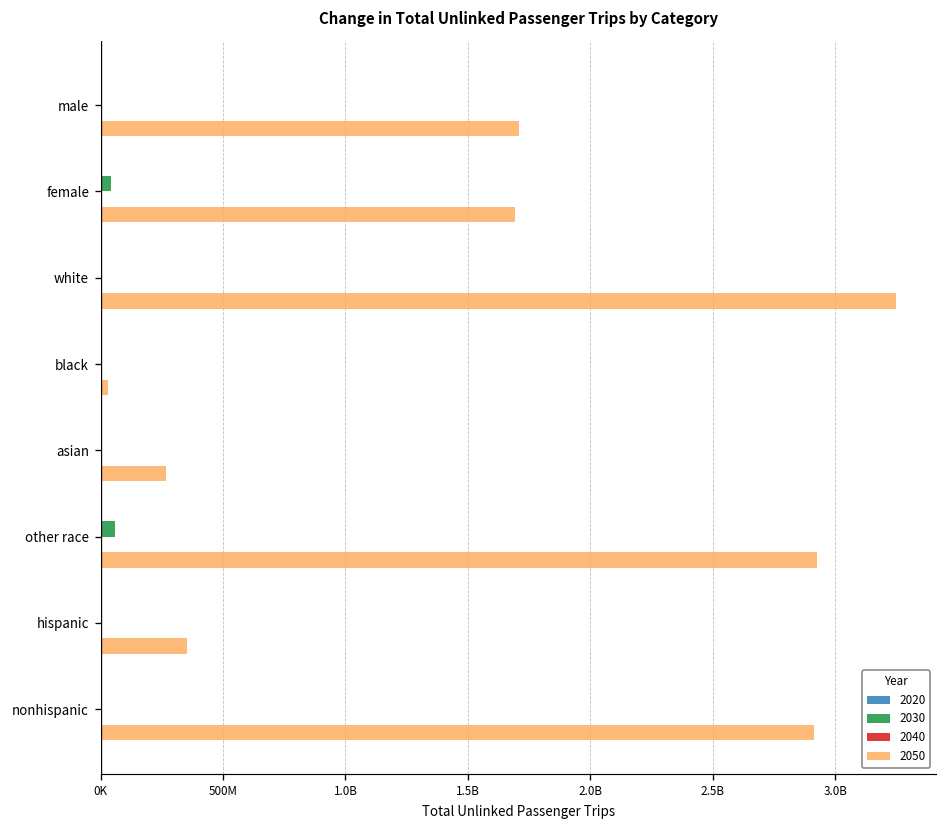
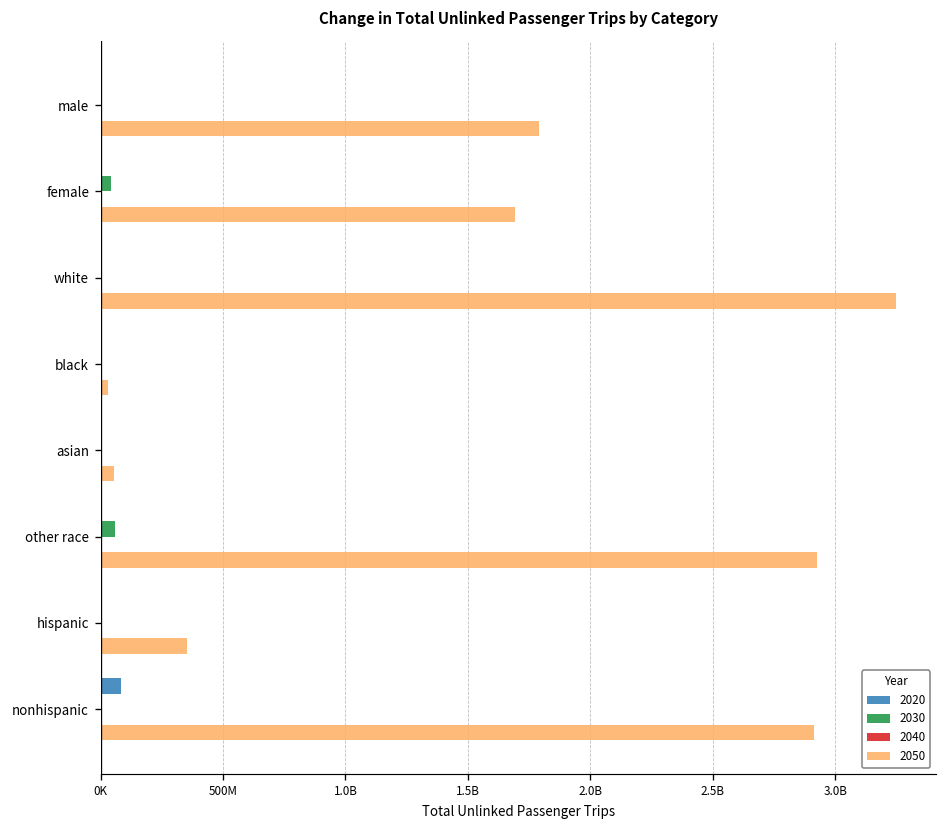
2050, male: 1710000000 -> 1790000000
2050, asian: 270000000 -> 50000000
2020, nonhispanic: 0 -> 80000000
